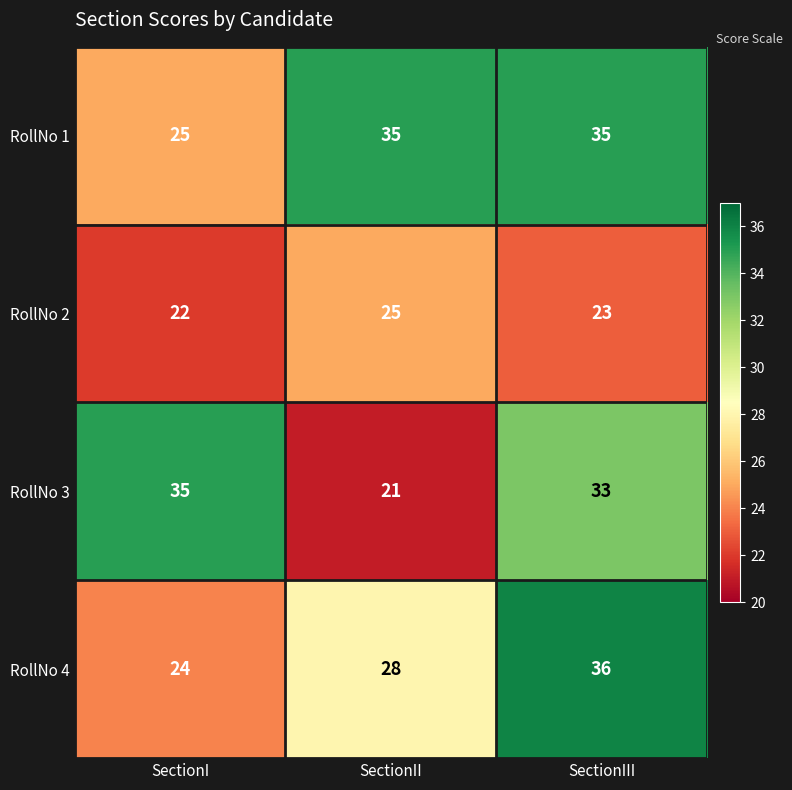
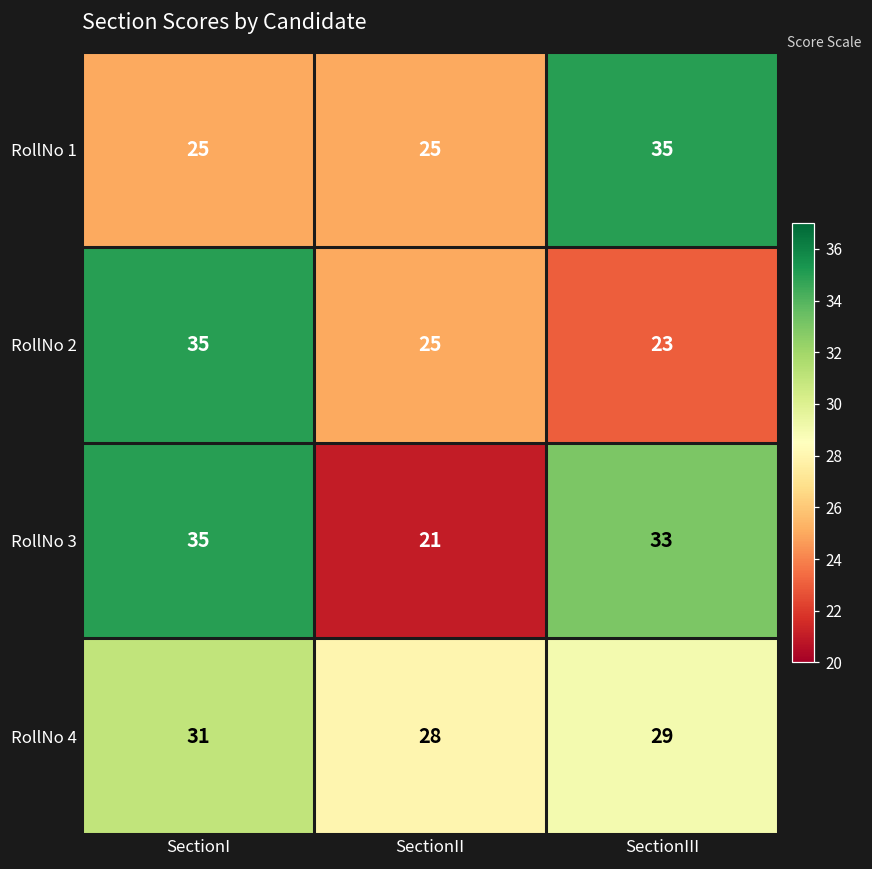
RollNo 1, SectionII: 35 -> 25
RollNo 2, SectionI: 22 -> 35
RollNo 4, SectionI: 24 -> 31
RollNo 4, SectionIII: 36 -> 29
